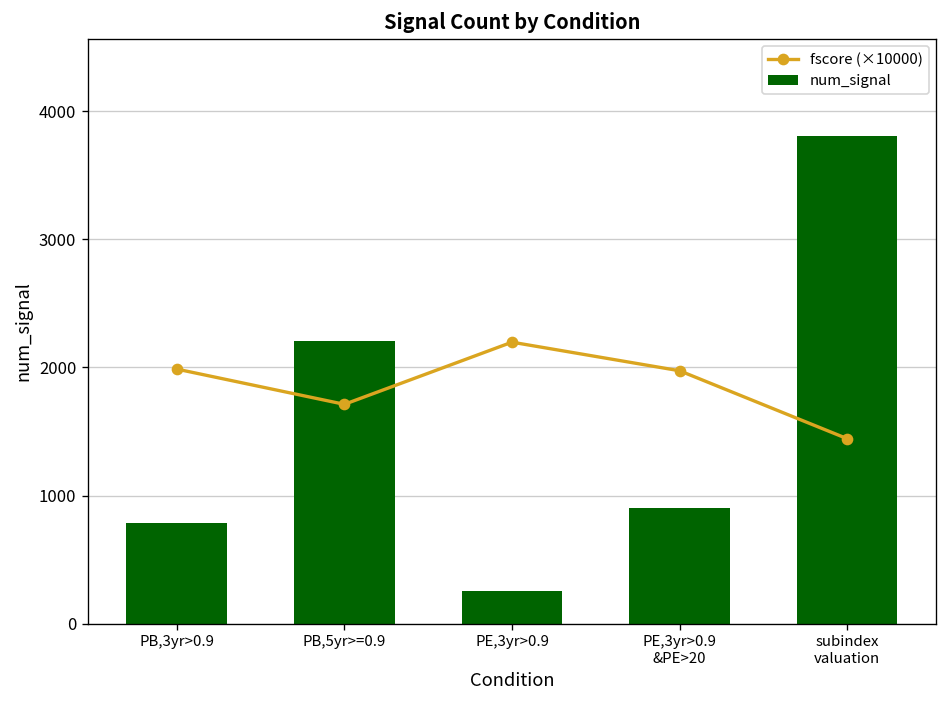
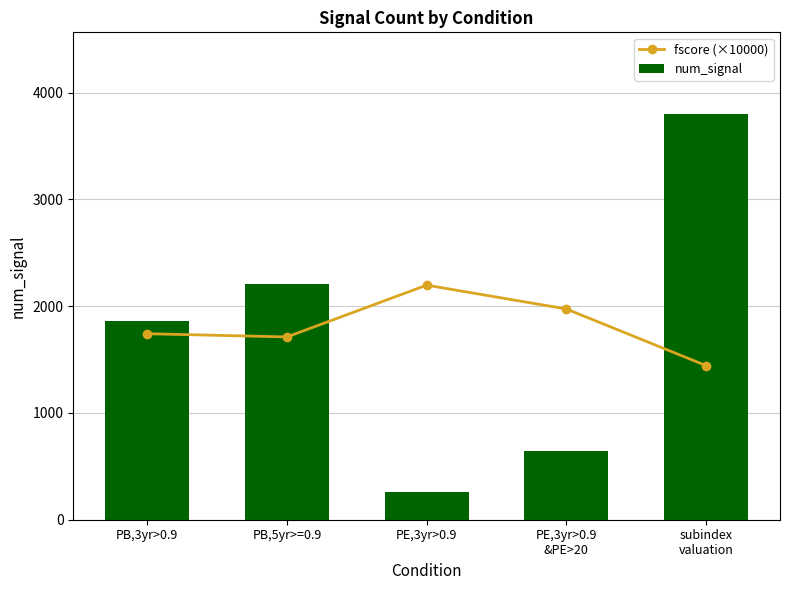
fscore (×10000), PB,3yr>0.9: 1990 -> 1740
num_signal, PB,3yr>0.9: 790 -> 1870
num_signal, PE,3yr>0.9 &PE>20: 910 -> 640
